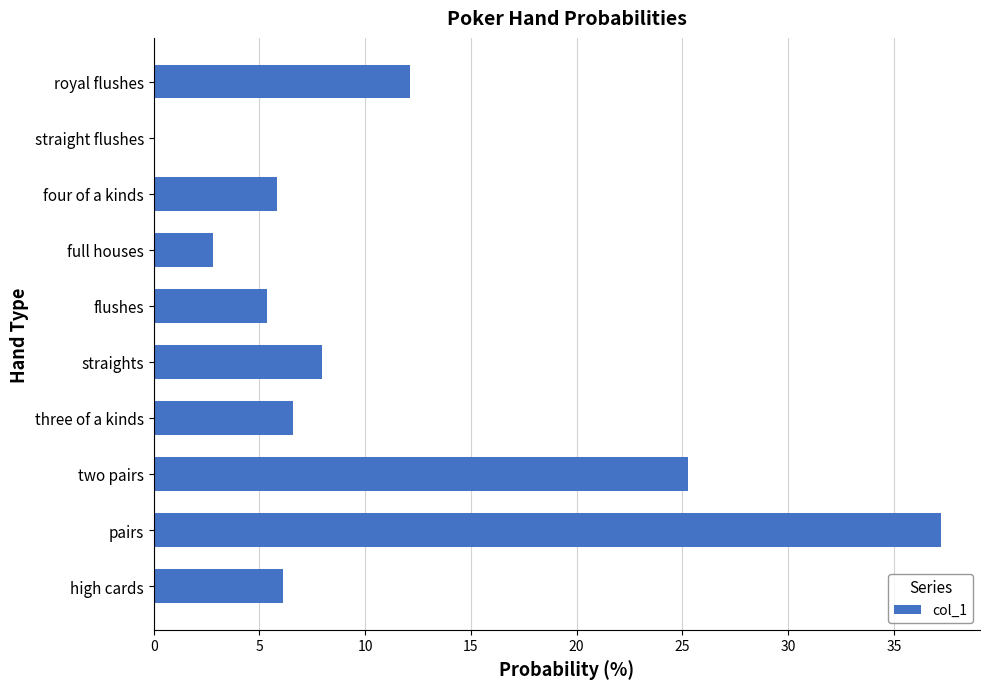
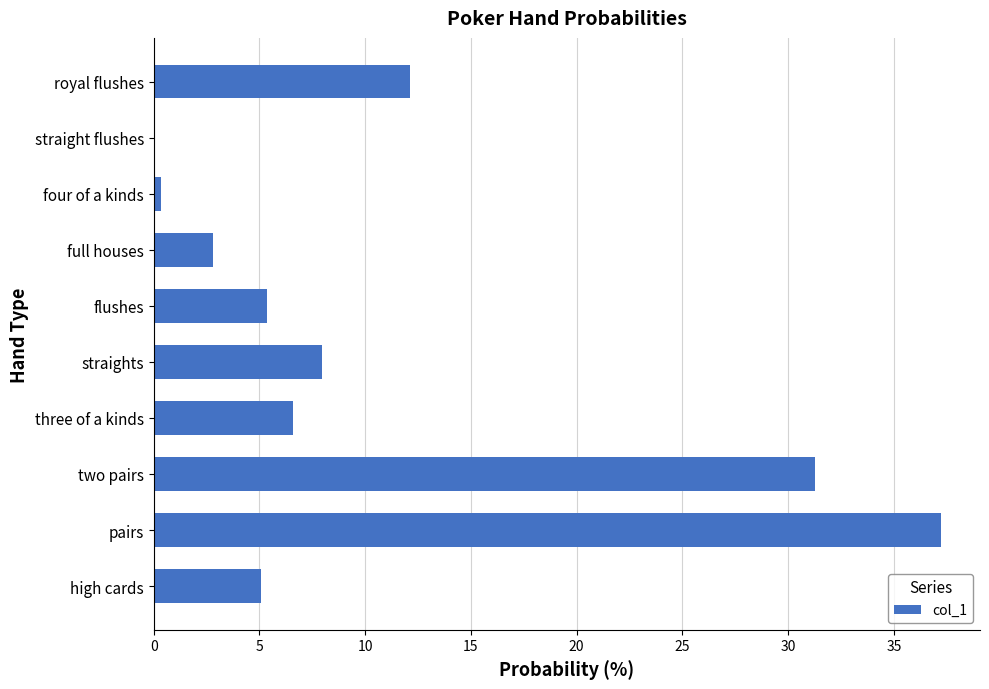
four of a kinds: 5.8 -> 0.3
two pairs: 25.3 -> 31.3
high cards: 6.1 -> 5.1
